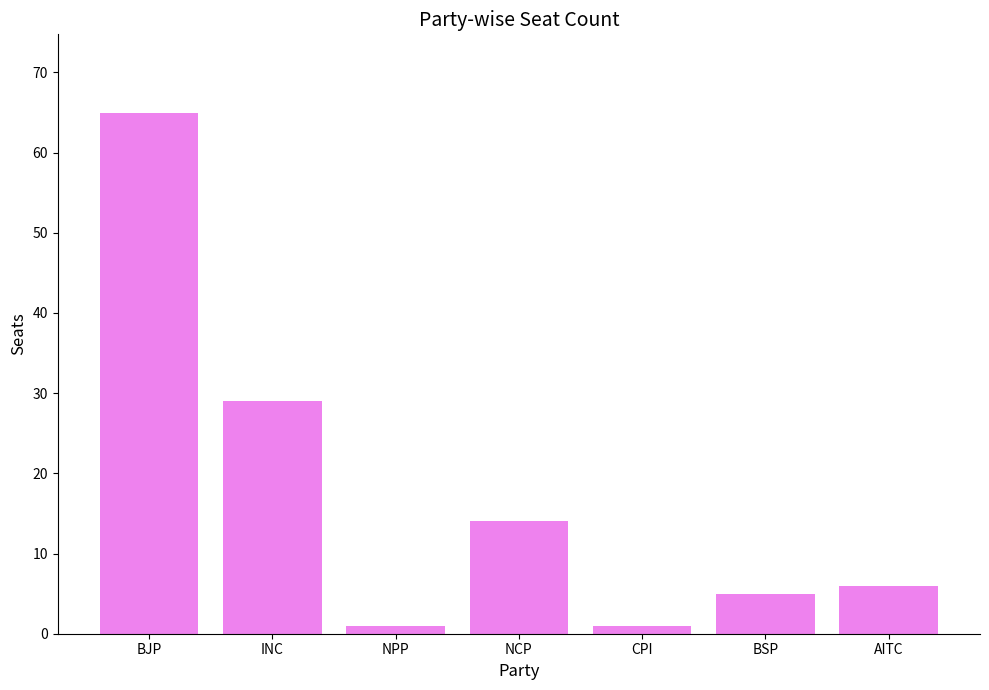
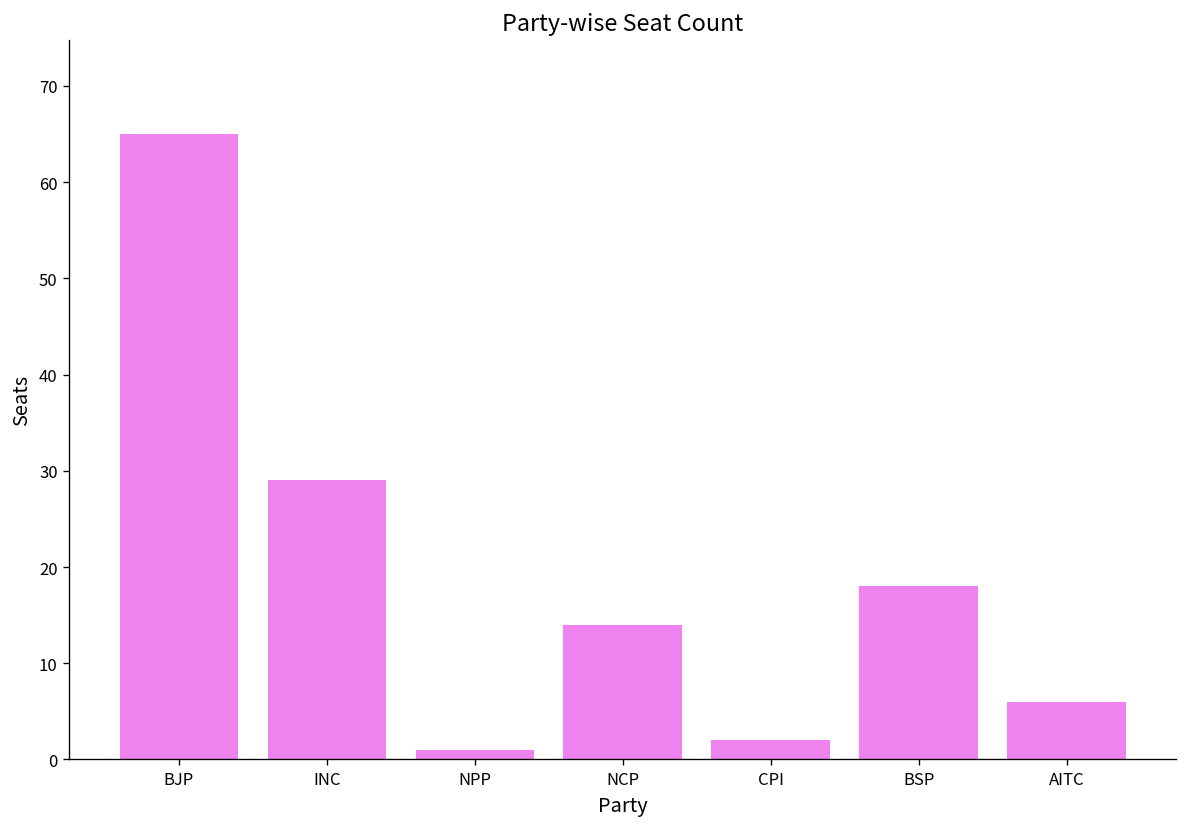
CPI: 1 -> 2
BSP: 5 -> 18
